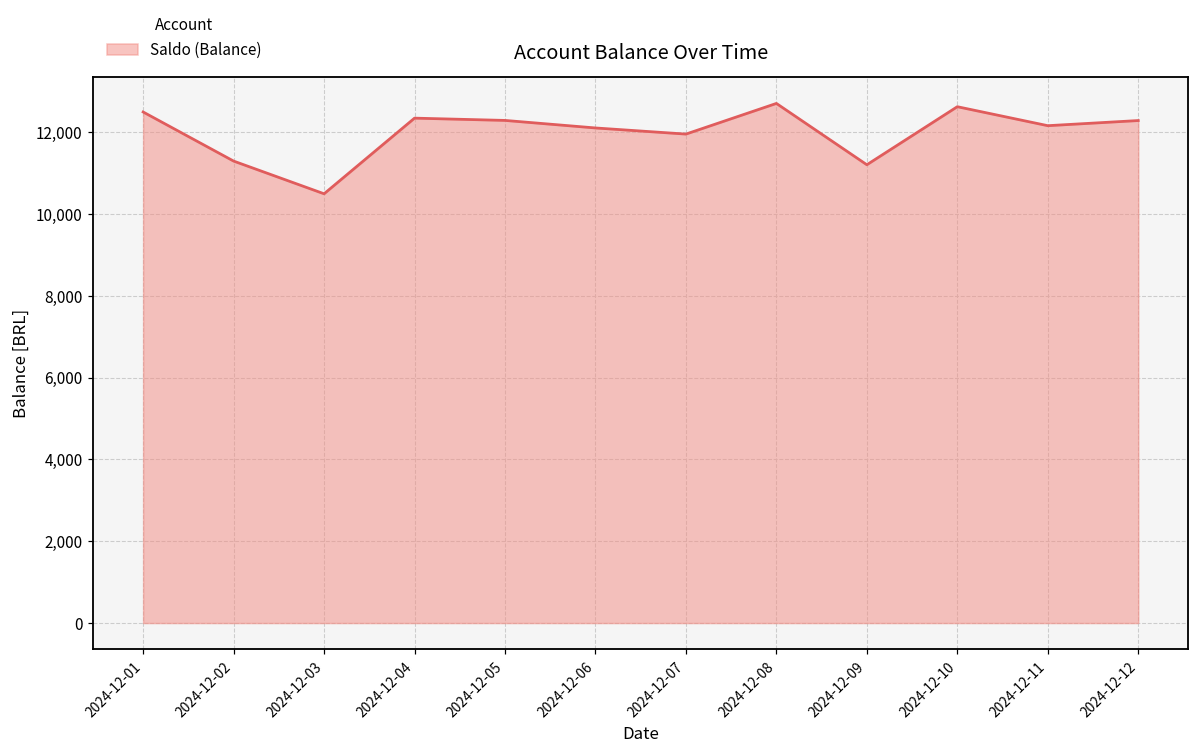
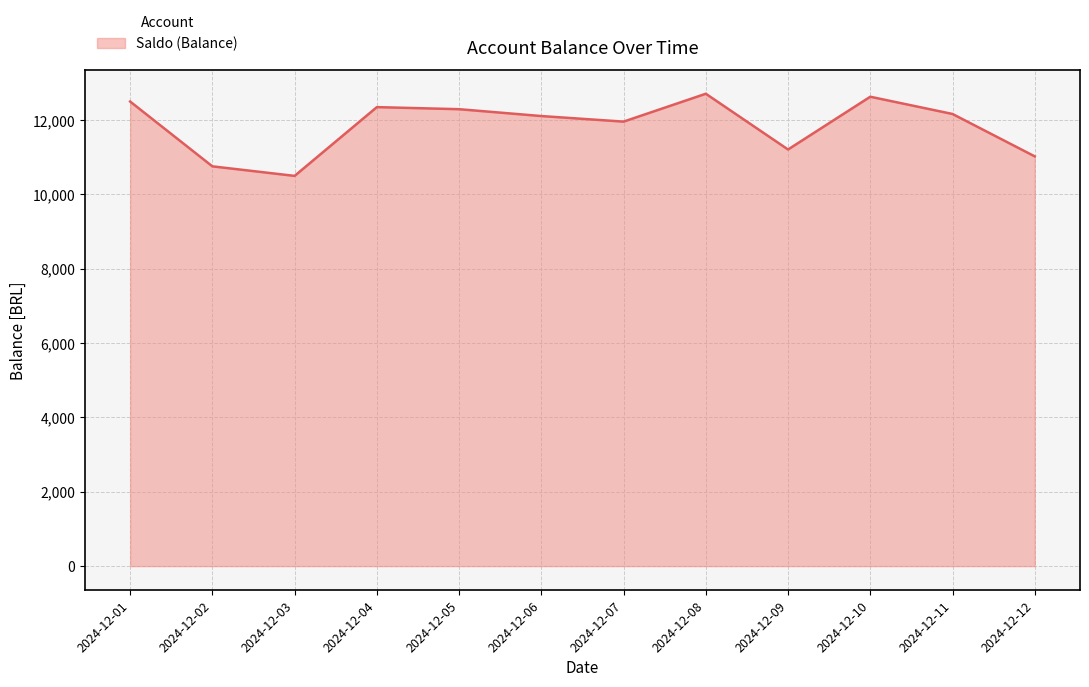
2024-12-02: 11,300 -> 10,800
2024-12-12: 12,300 -> 11,000
